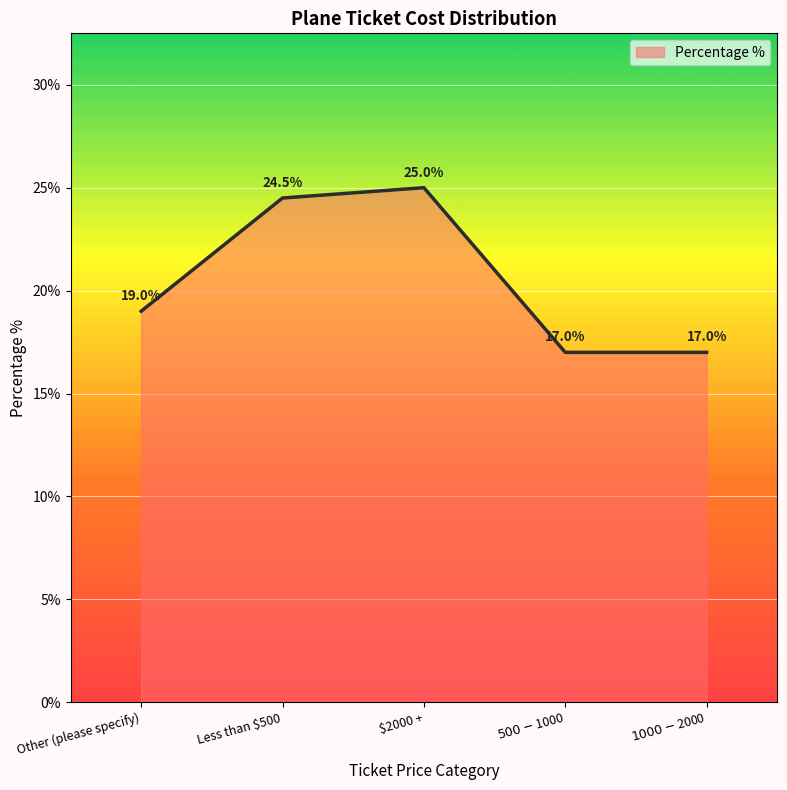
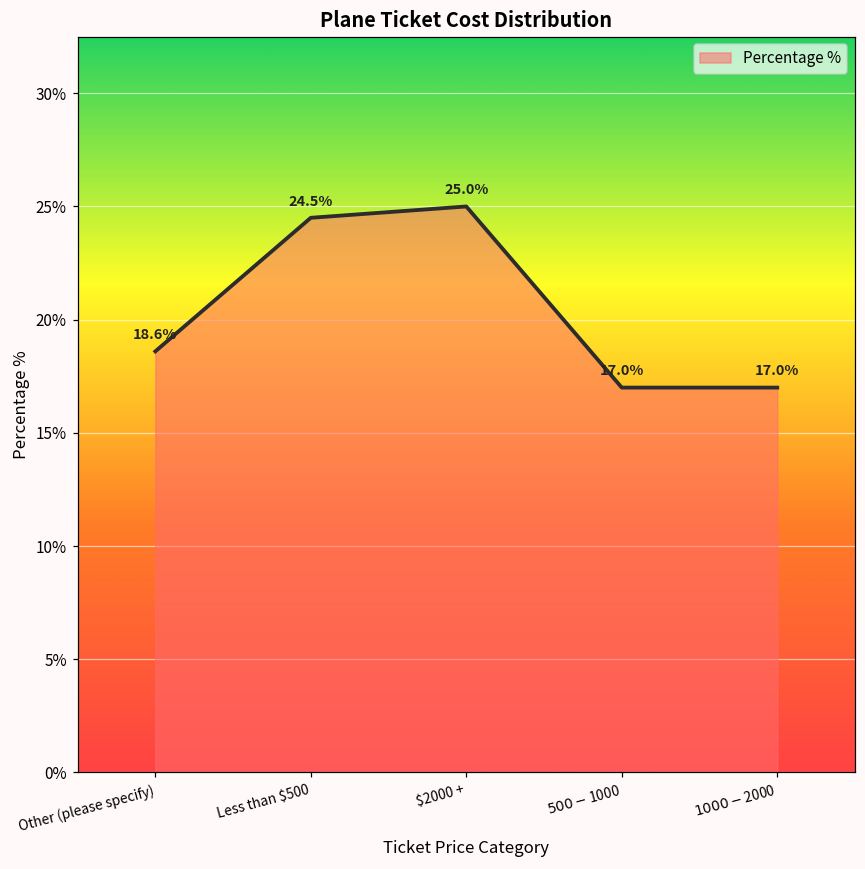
Other (please specify): 19.0% -> 18.6%
